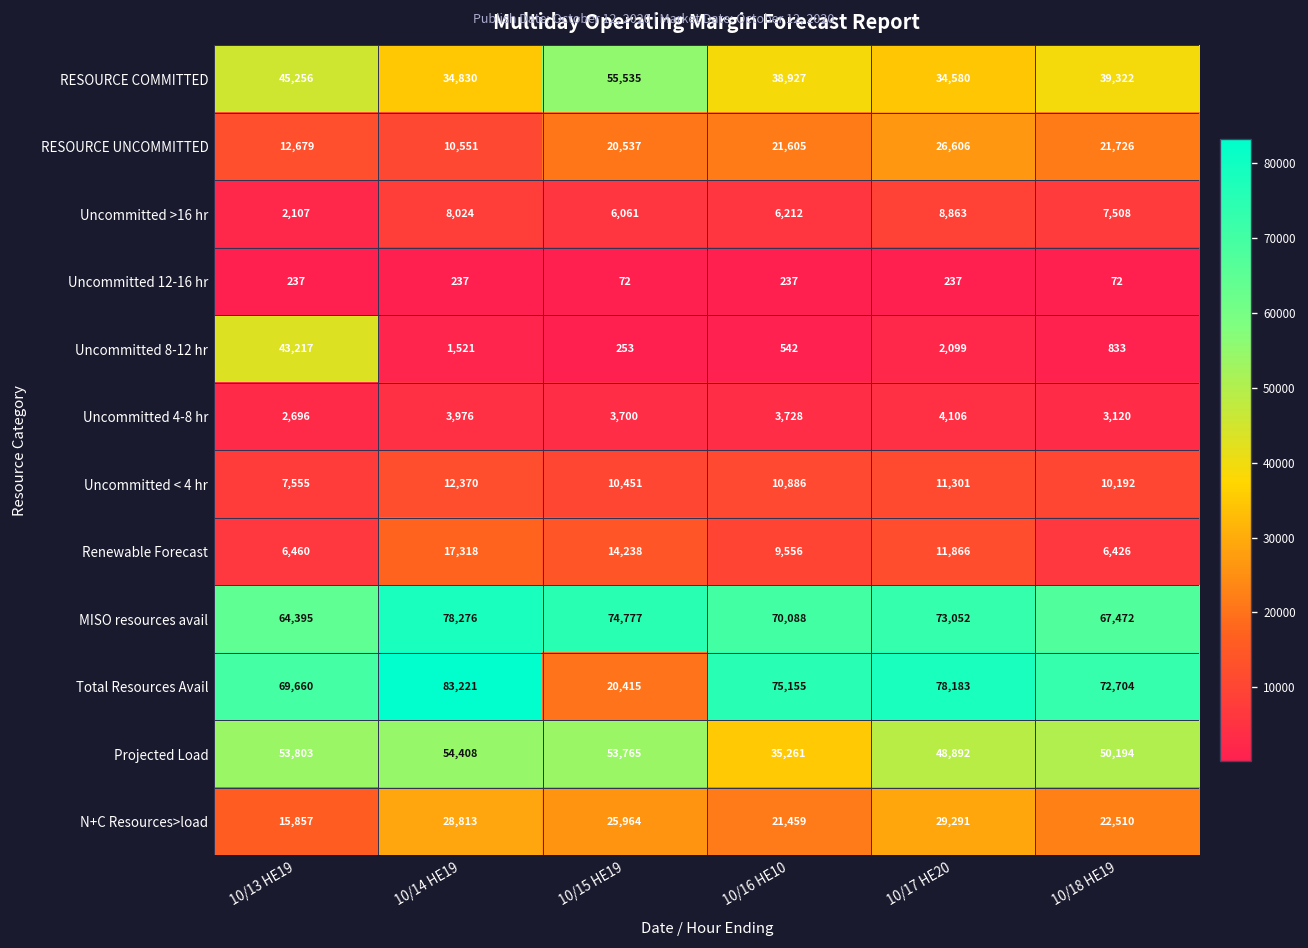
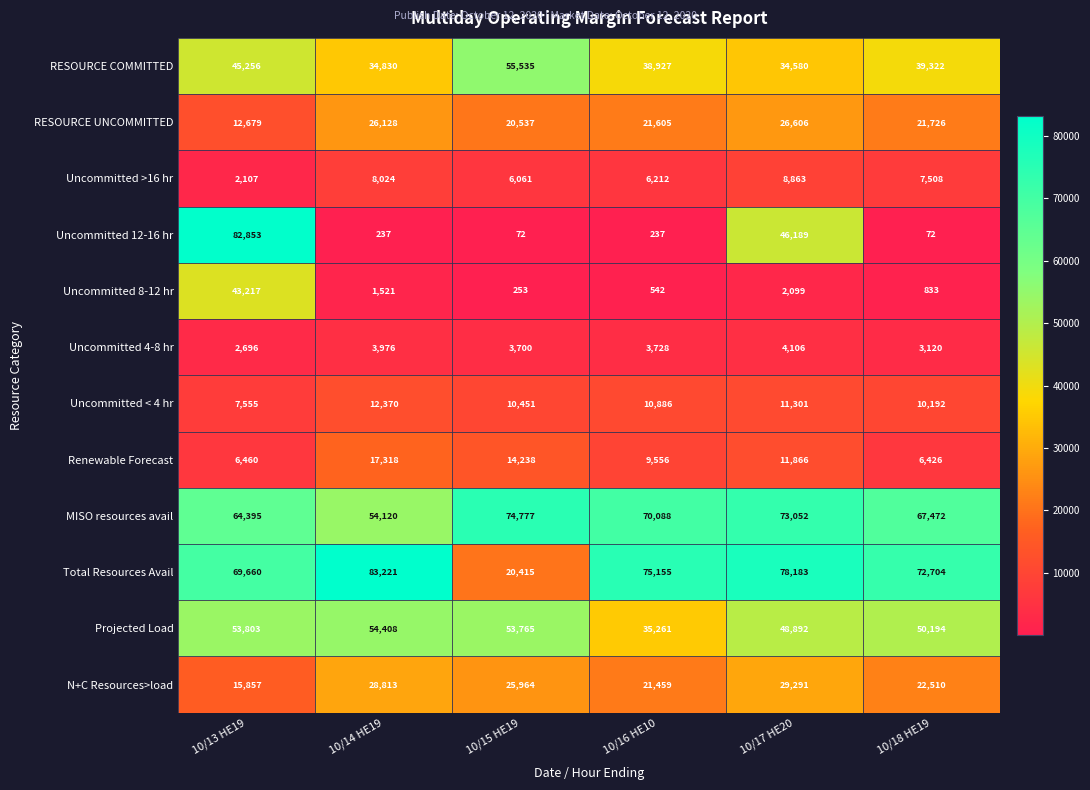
RESOURCE UNCOMMITTED, 10/14 HE19: 10,551 -> 26,128
Uncommitted 12-16 hr, 10/13 HE19: 237 -> 82,853
Uncommitted 12-16 hr, 10/17 HE20: 237 -> 46,189
MISO resources avail, 10/14 HE19: 78,276 -> 54,120
